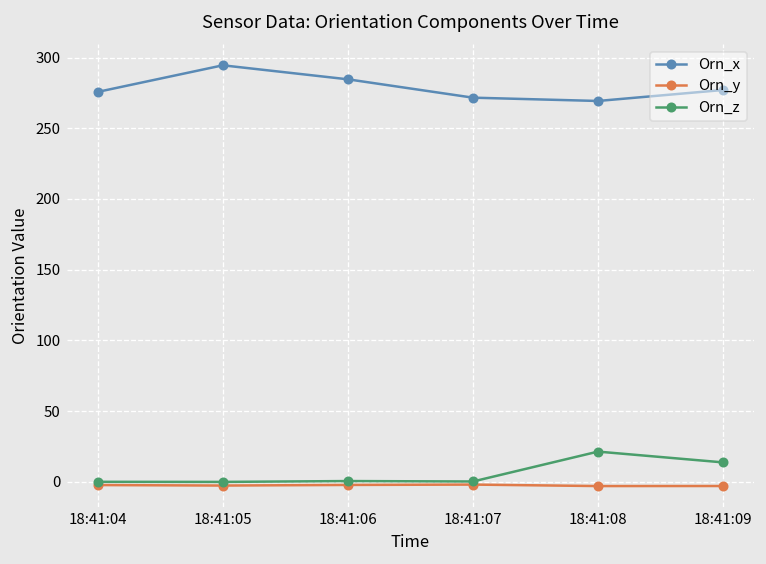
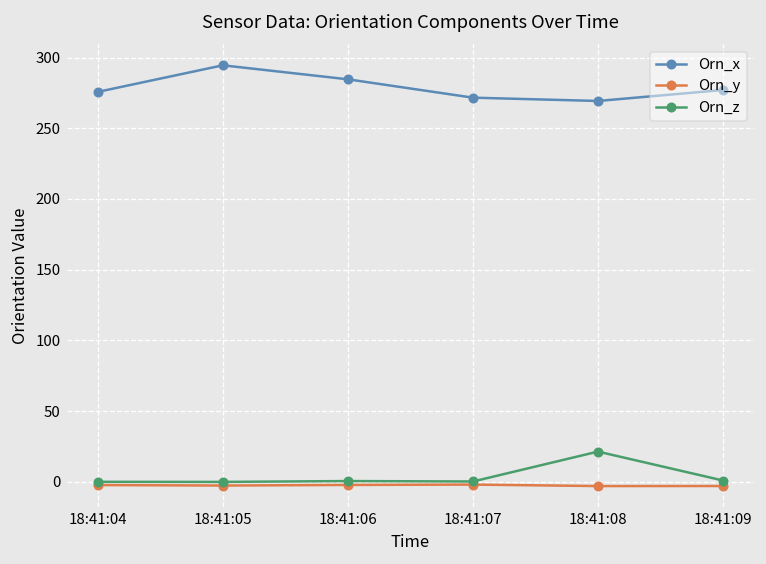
Orn_z, 18:41:09: 14 -> 1
